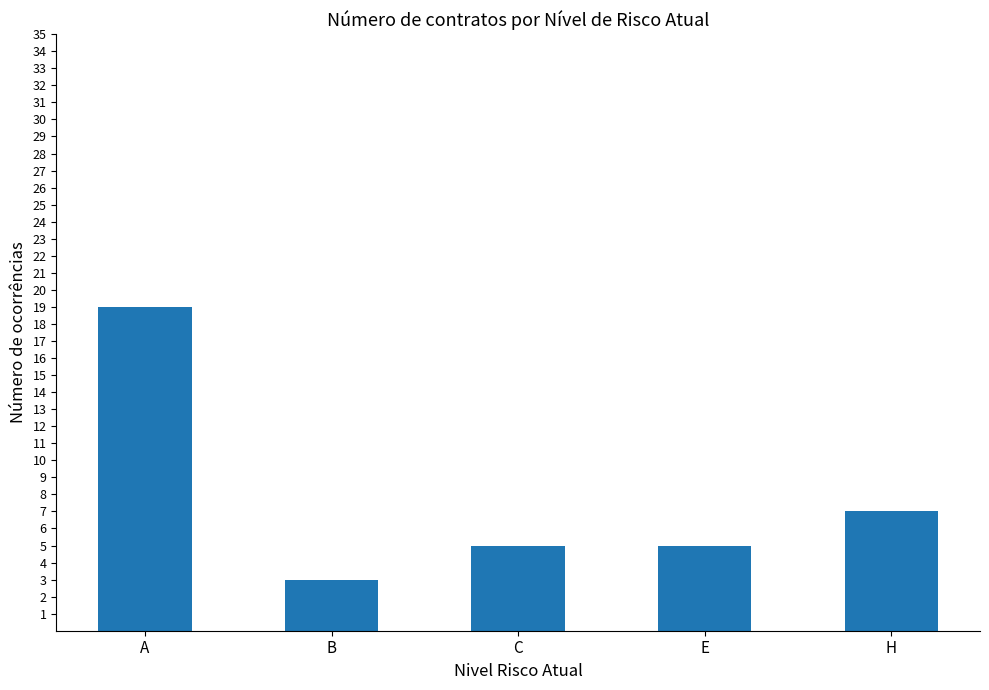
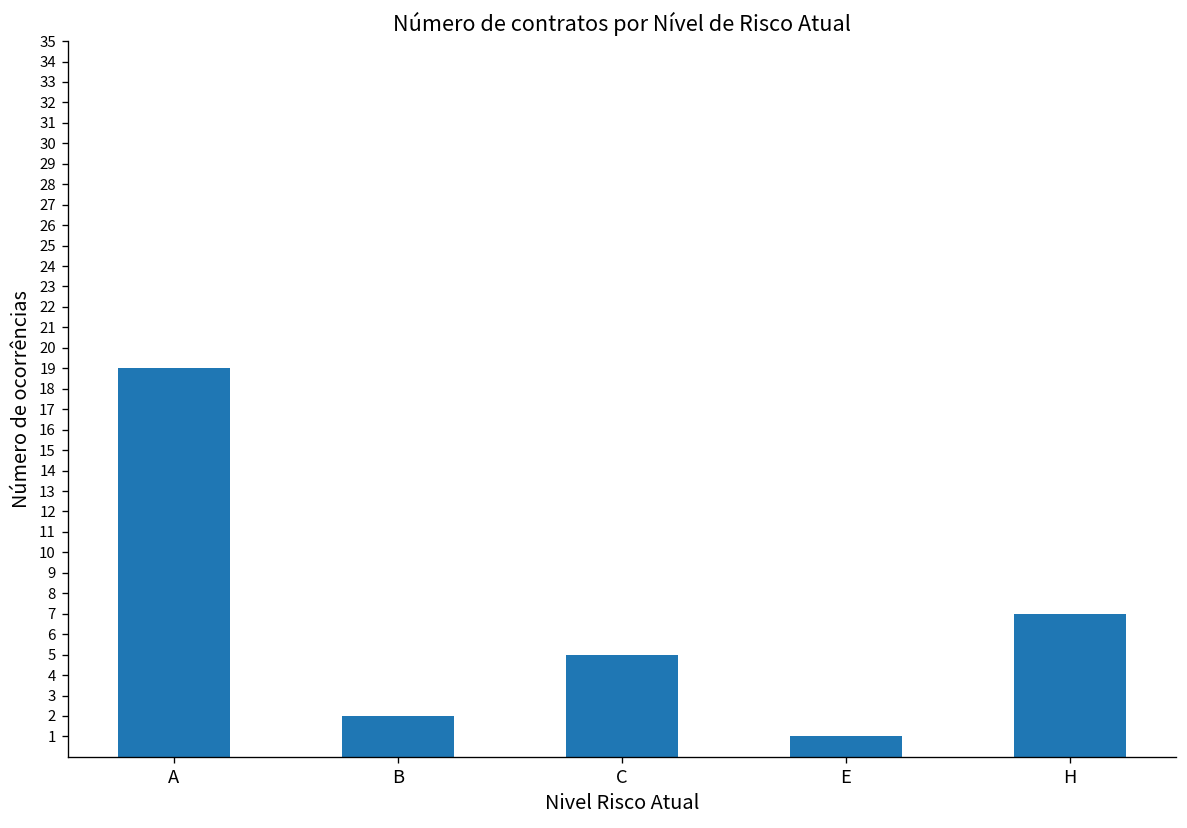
B: 3 -> 2
E: 5 -> 1
